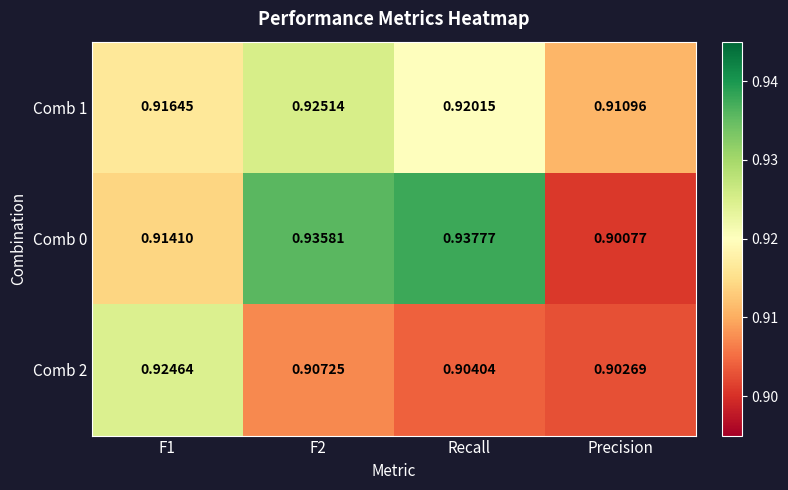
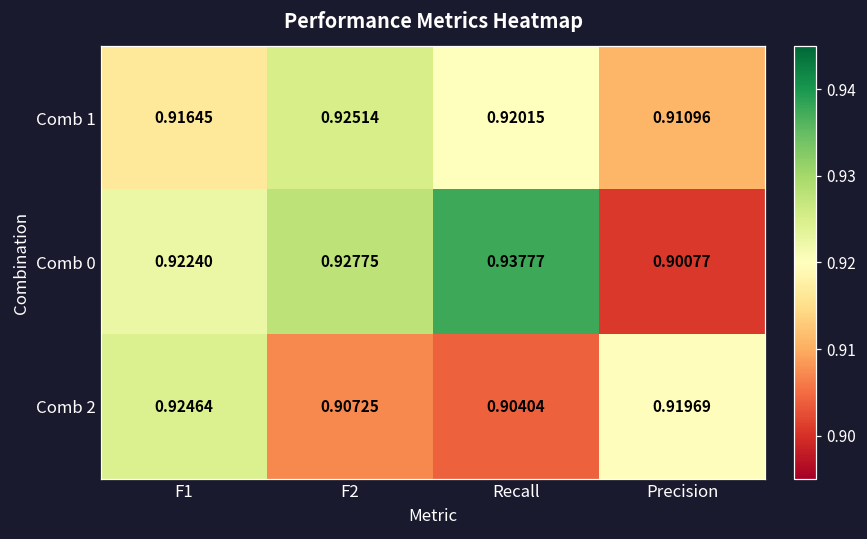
Comb 0, F1: 0.91410 -> 0.92240
Comb 0, F2: 0.93581 -> 0.92775
Comb 2, Precision: 0.90269 -> 0.91969
